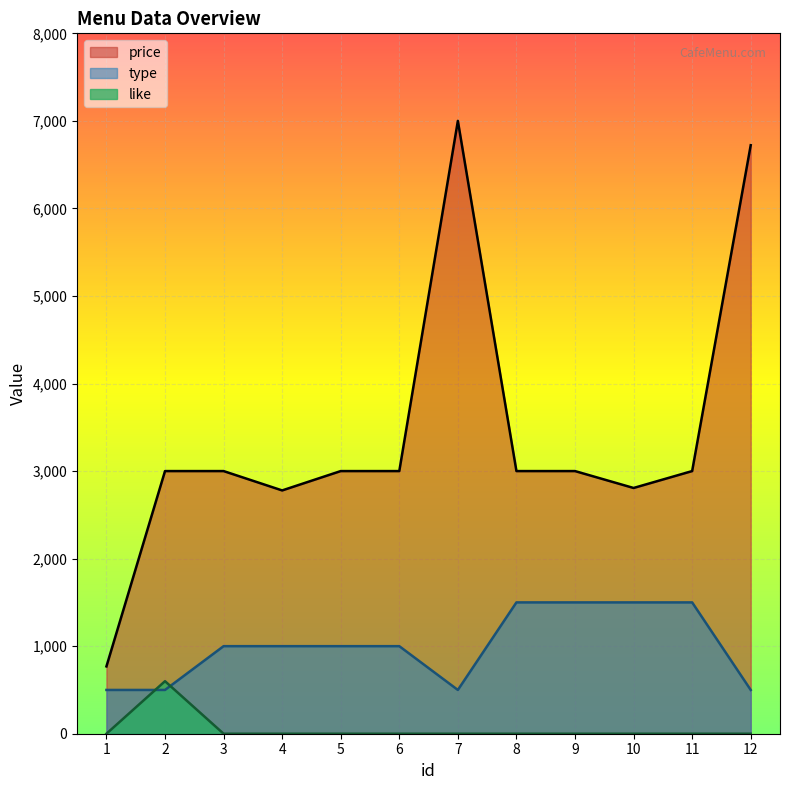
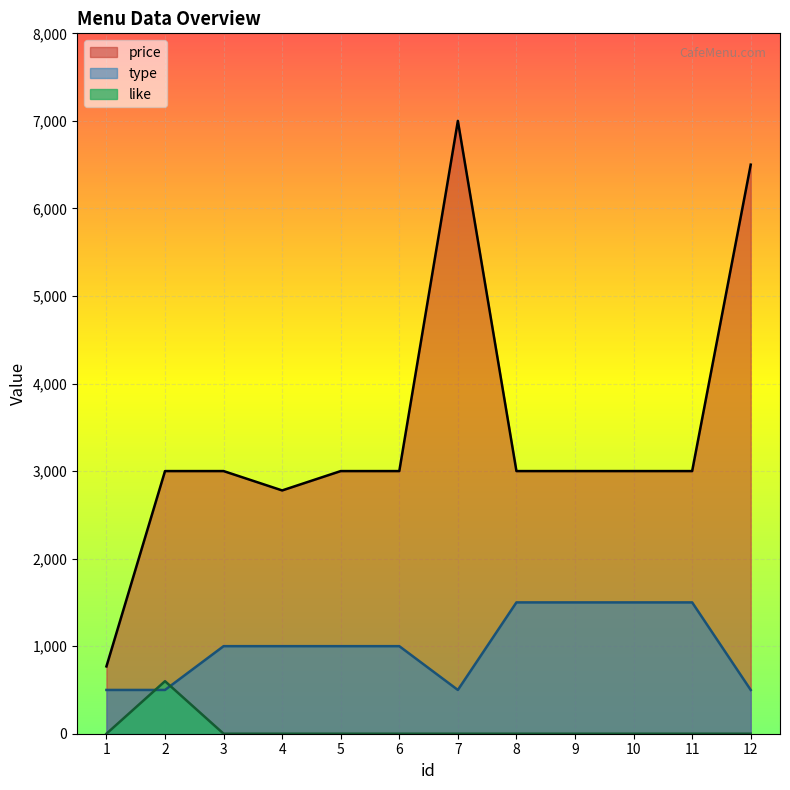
price, 10: 2,800 -> 3,000
price, 12: 6,700 -> 6,500
